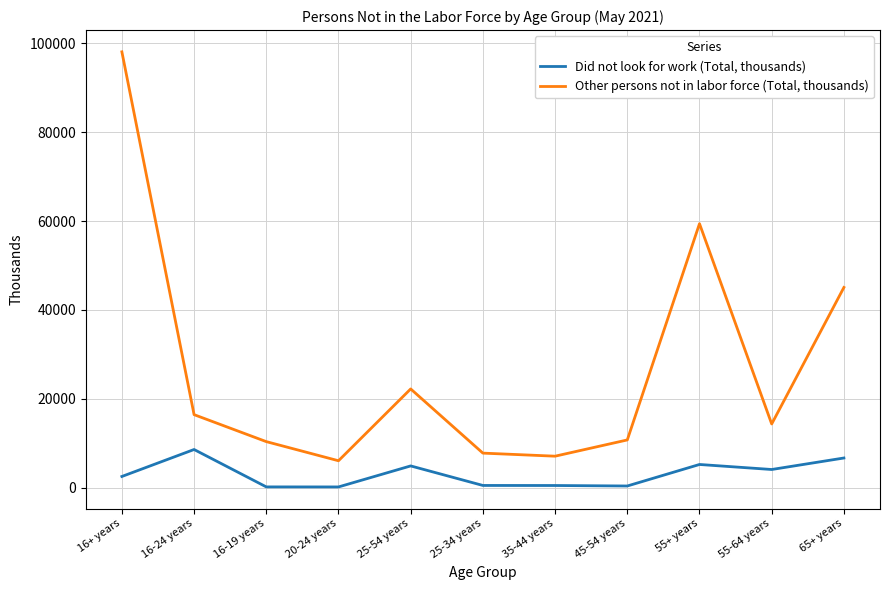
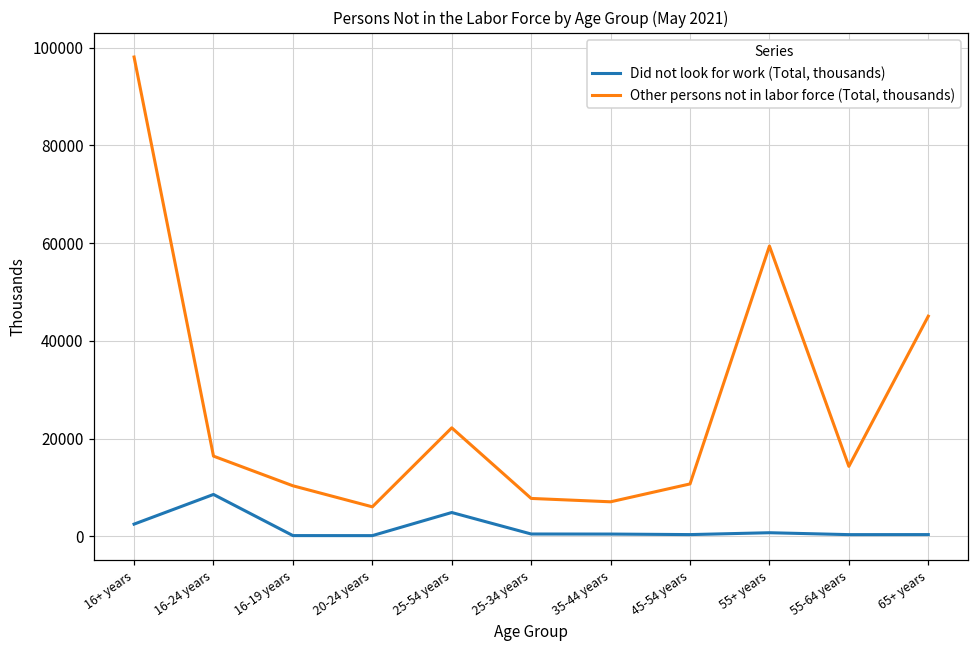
Did not look for work (Total, thousands), 55+ years: 5000 -> 1000
Did not look for work (Total, thousands), 55-64 years: 4000 -> 0
Did not look for work (Total, thousands), 65+ years: 7000 -> 0
